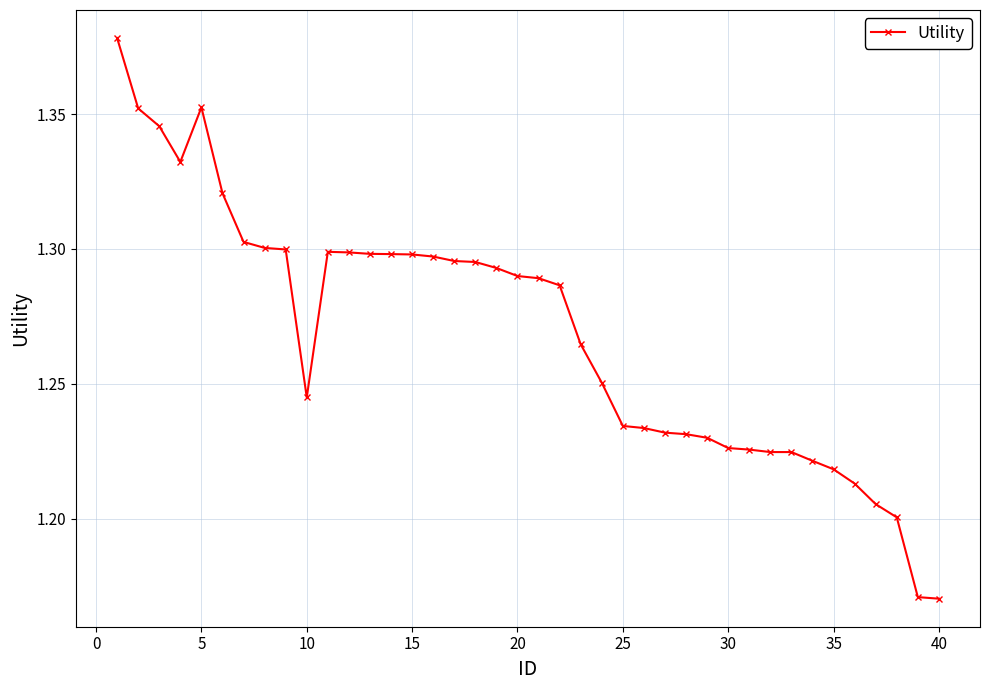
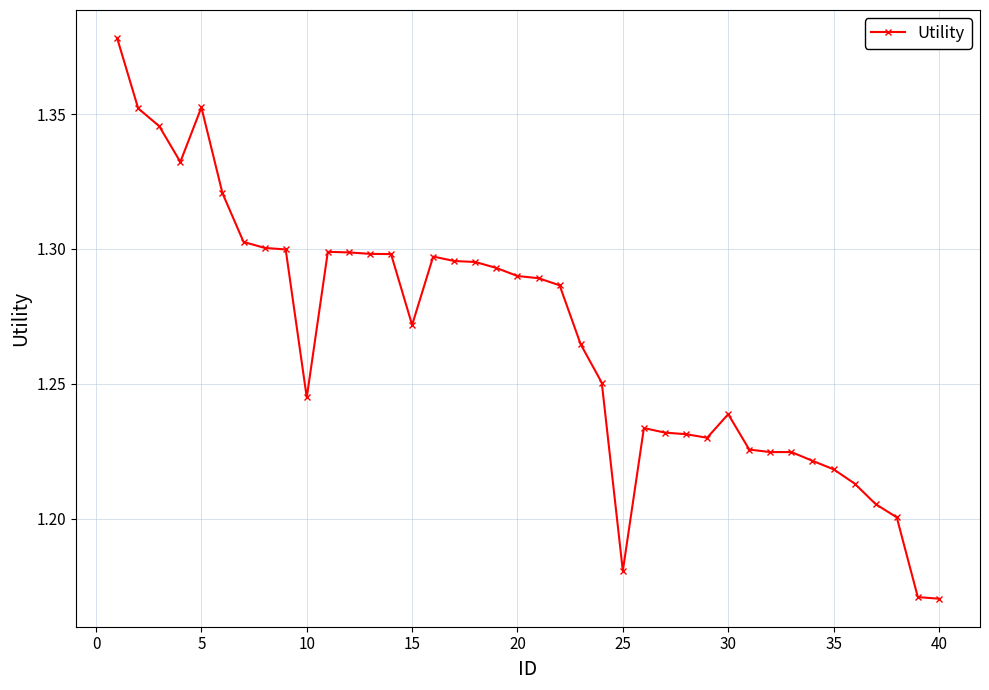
15: 1.298 -> 1.272
25: 1.234 -> 1.181
30: 1.226 -> 1.239
